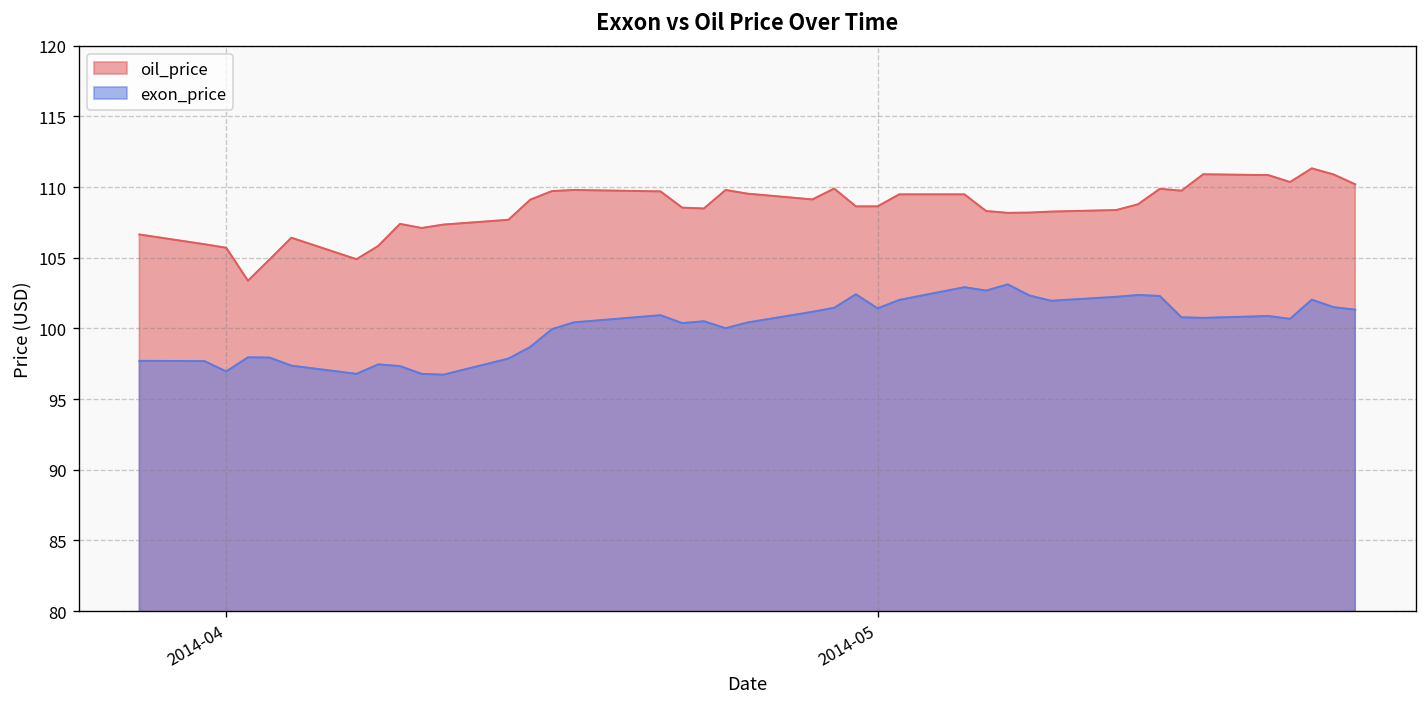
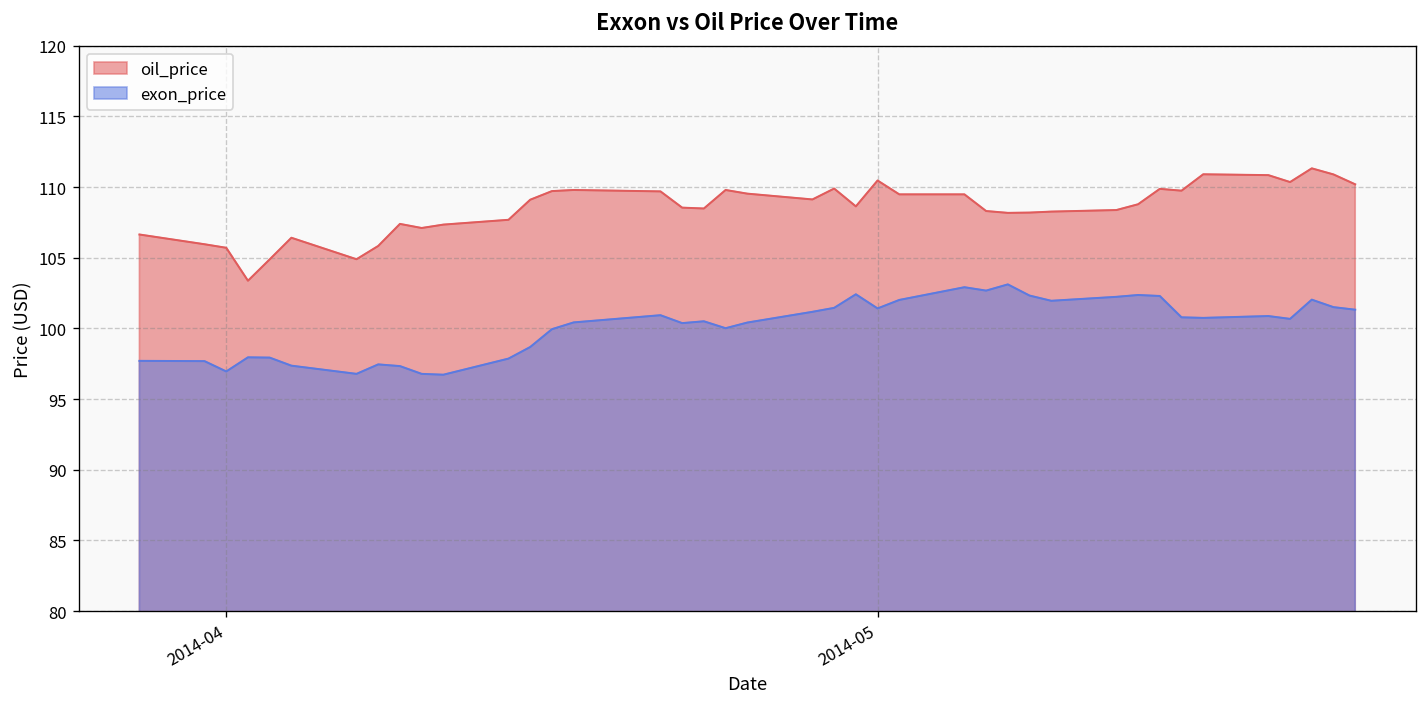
oil_price, 2014-05: 108.6 -> 110.5
